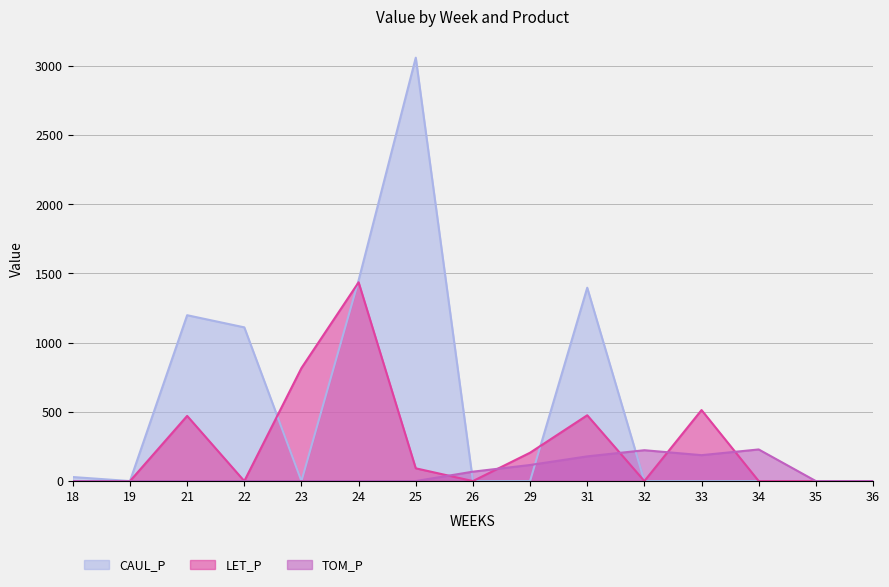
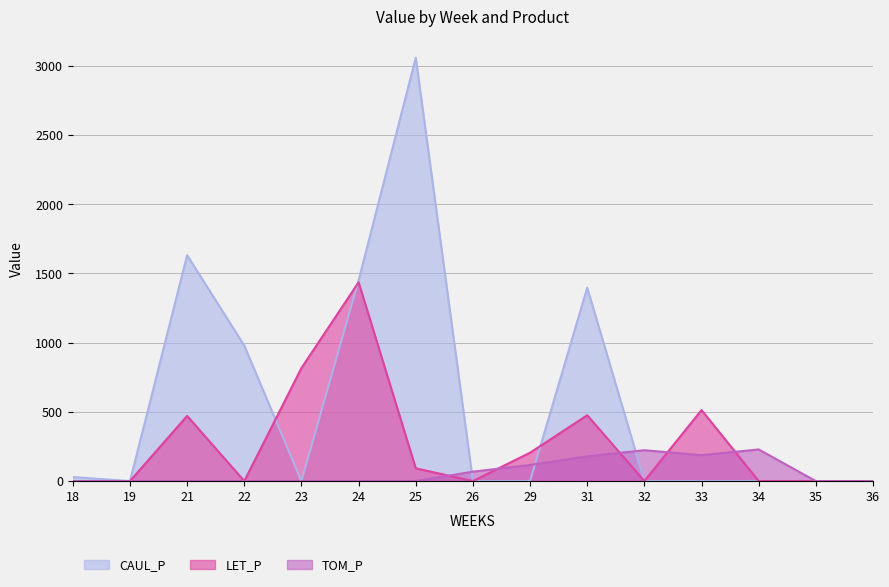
CAUL_P, 21: 1200 -> 1630
CAUL_P, 22: 1110 -> 980
